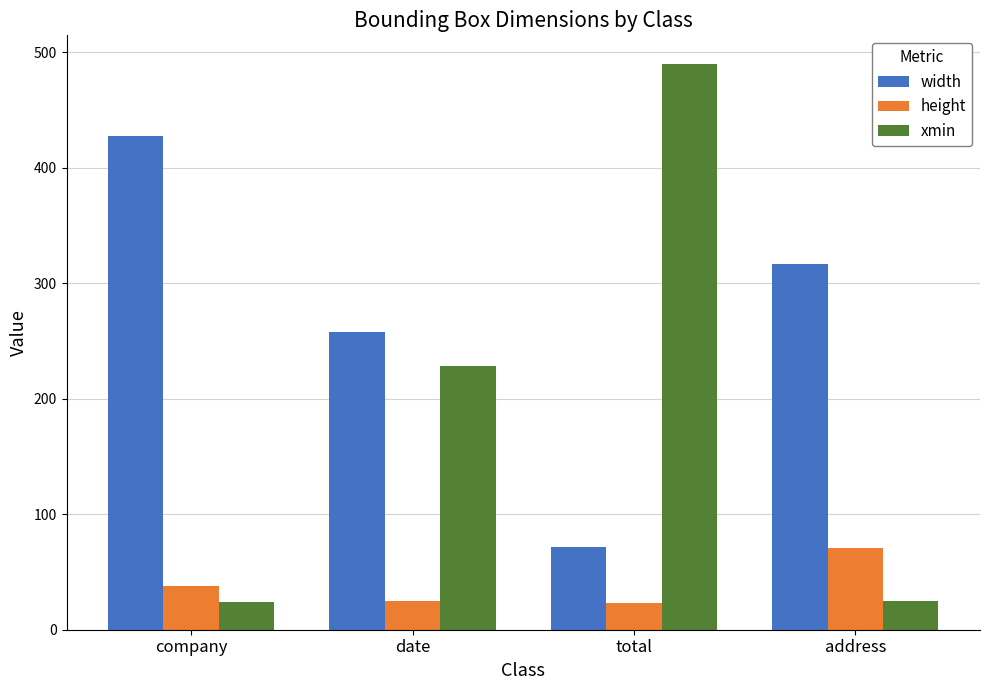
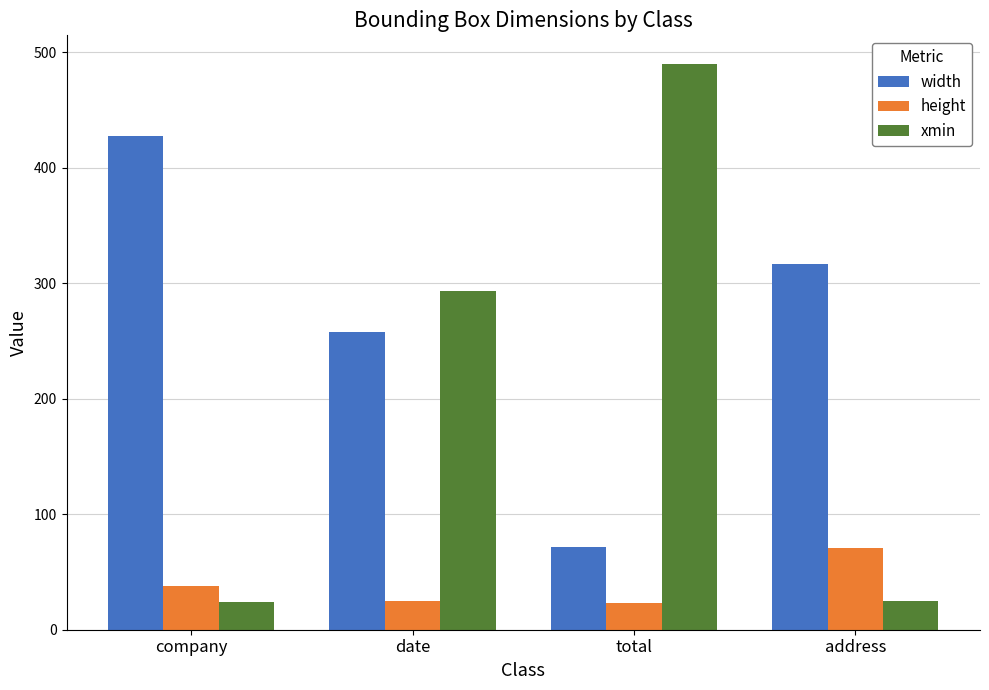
xmin, date: 228 -> 293
